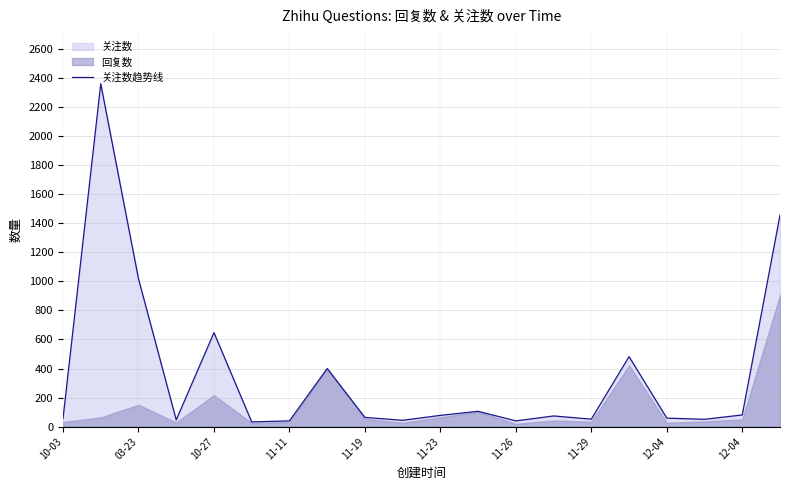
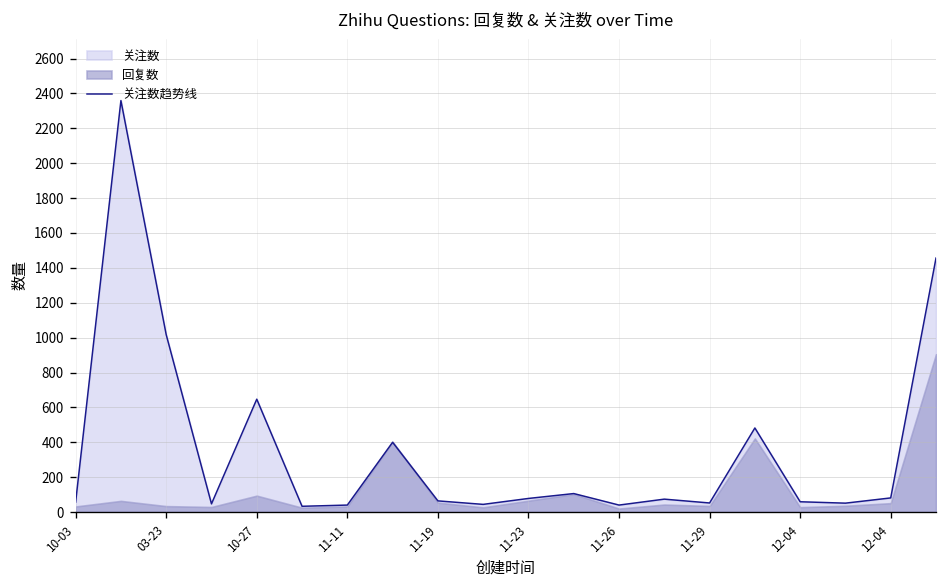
回复数, 03-23: 150 -> 30
回复数, 10-27: 220 -> 90
